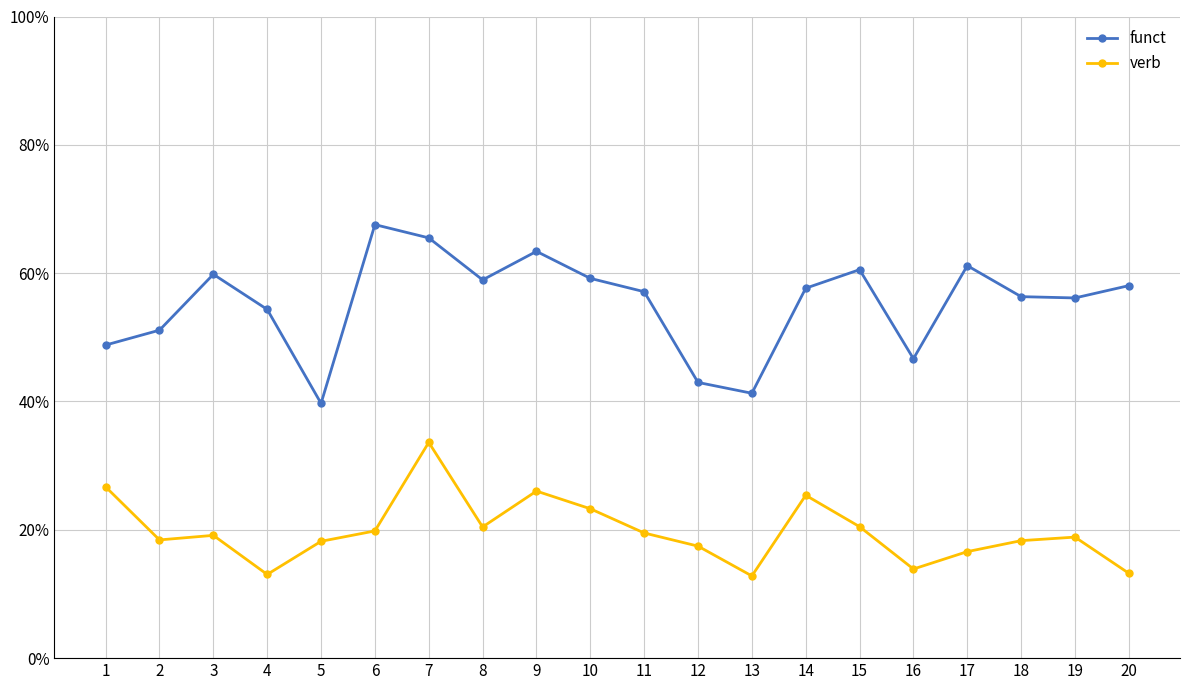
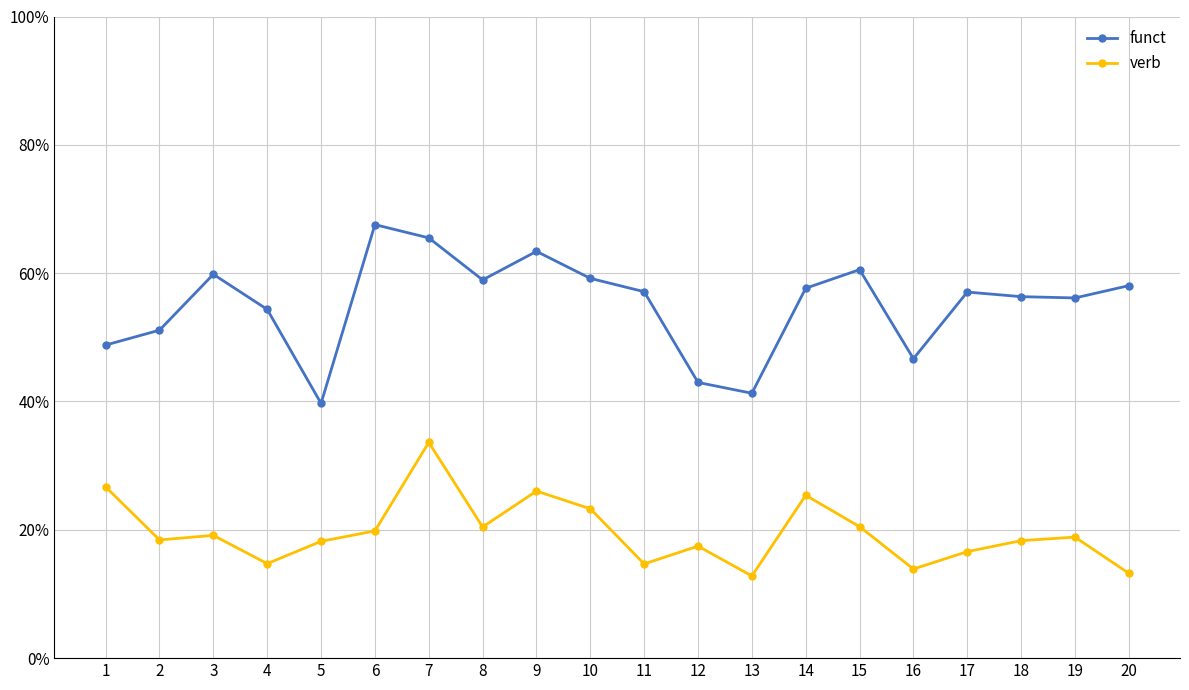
verb, 4: 13% -> 15%
verb, 11: 20% -> 15%
funct, 17: 61% -> 57%
